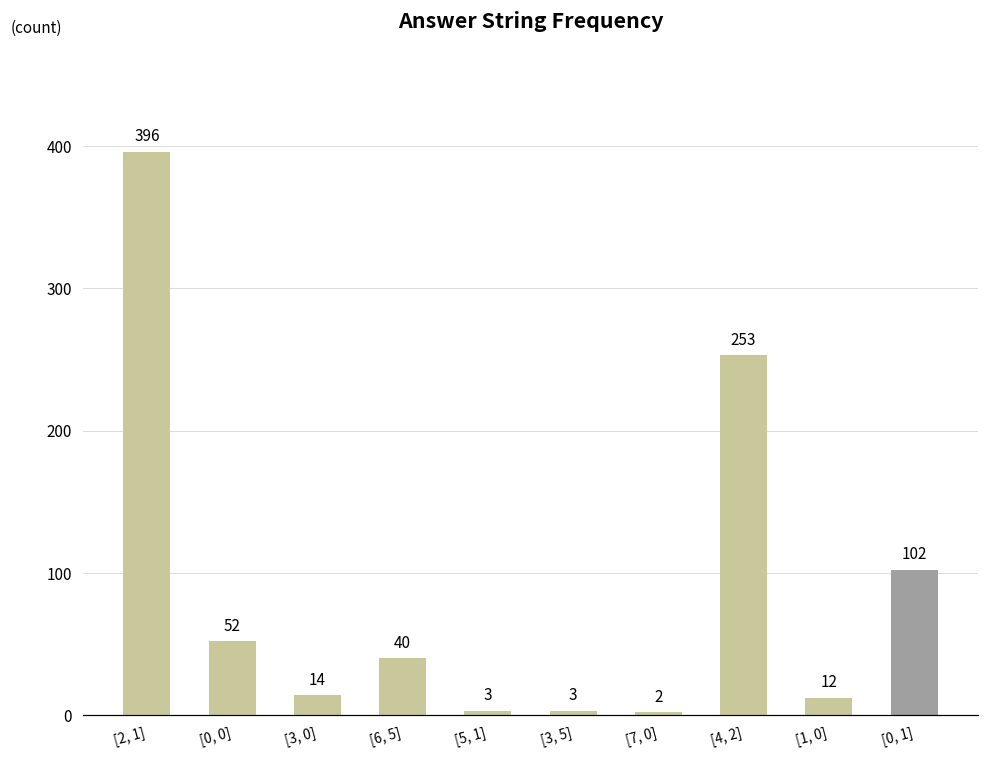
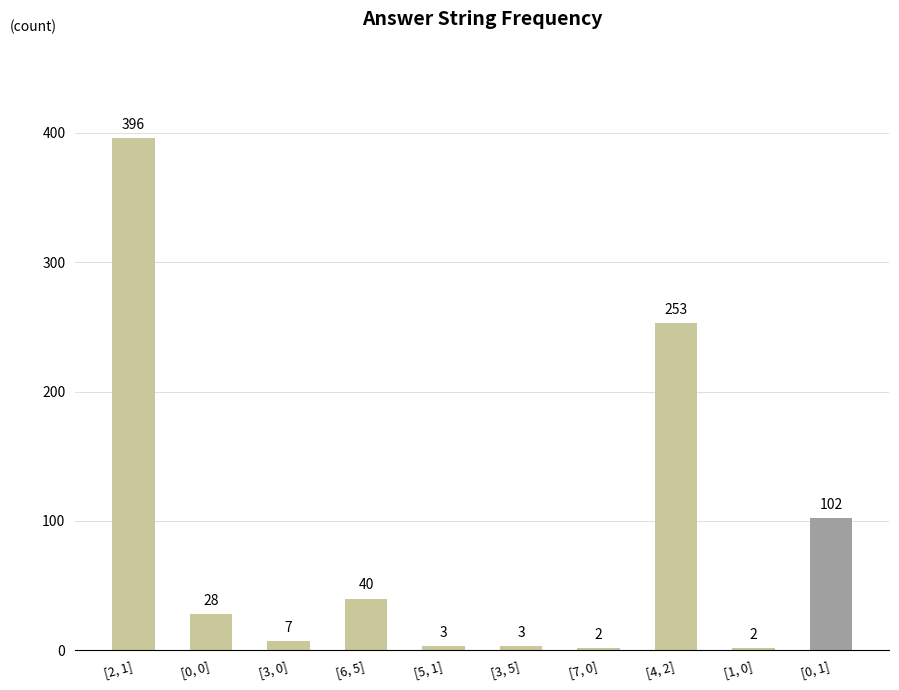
[0, 0]: 52 -> 28
[3, 0]: 14 -> 7
[1, 0]: 12 -> 2
